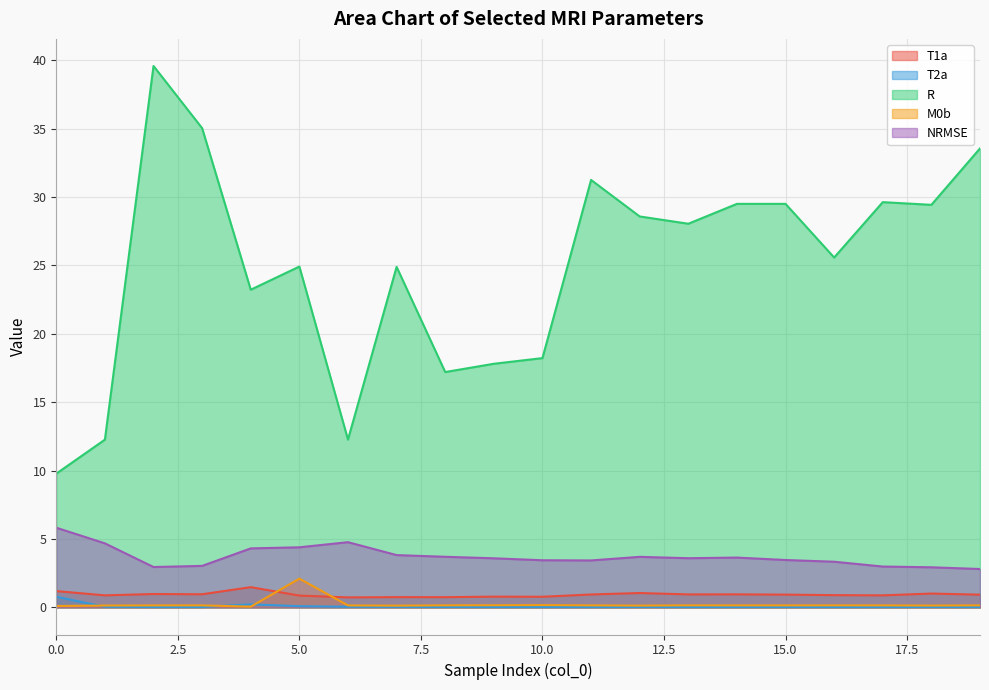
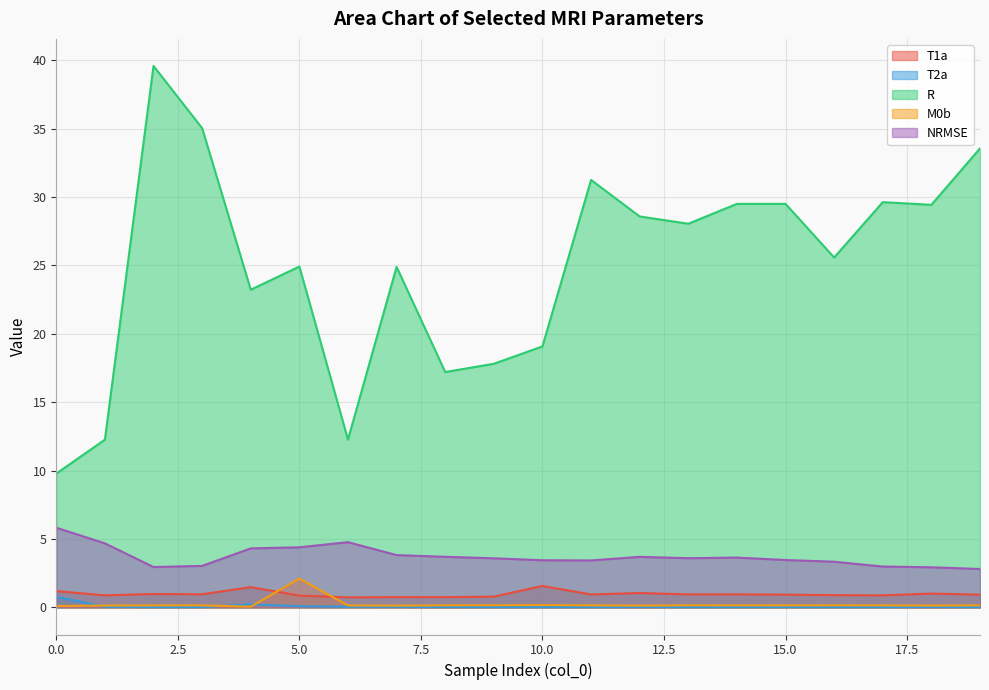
T1a, 10.0: 0.8 -> 1.6
R, 10.0: 18.2 -> 19.1
